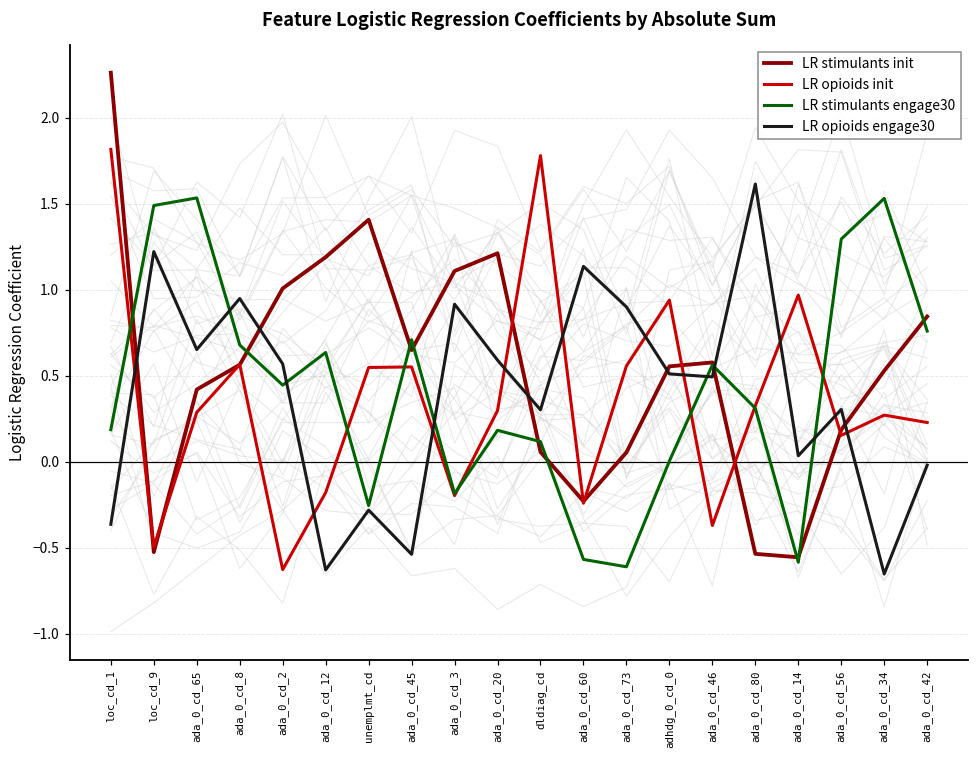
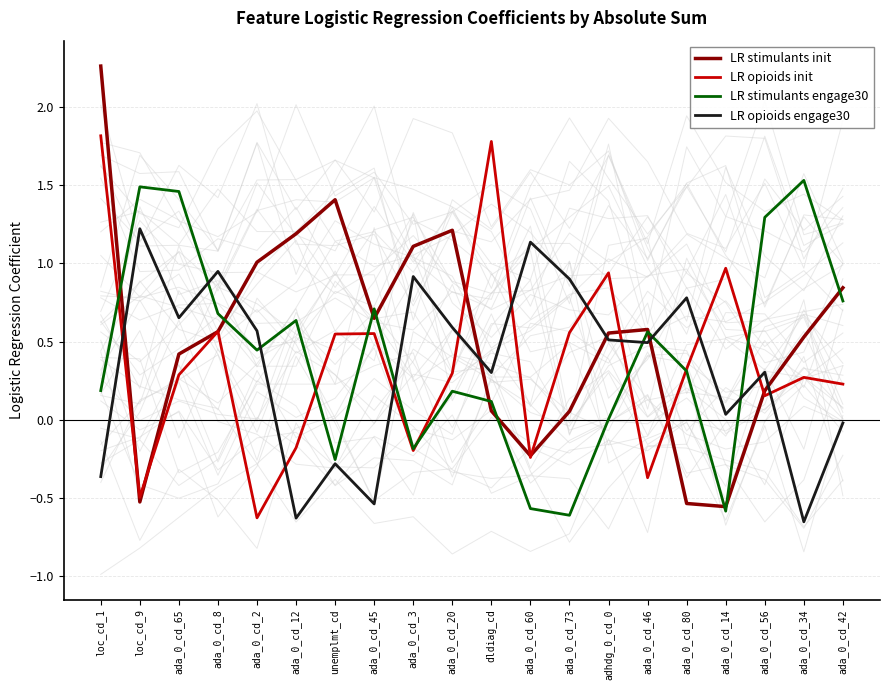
LR stimulants engage30, ada_0_cd_65: 1.53 -> 1.46
LR opioids engage30, ada_0_cd_80: 1.61 -> 0.78
